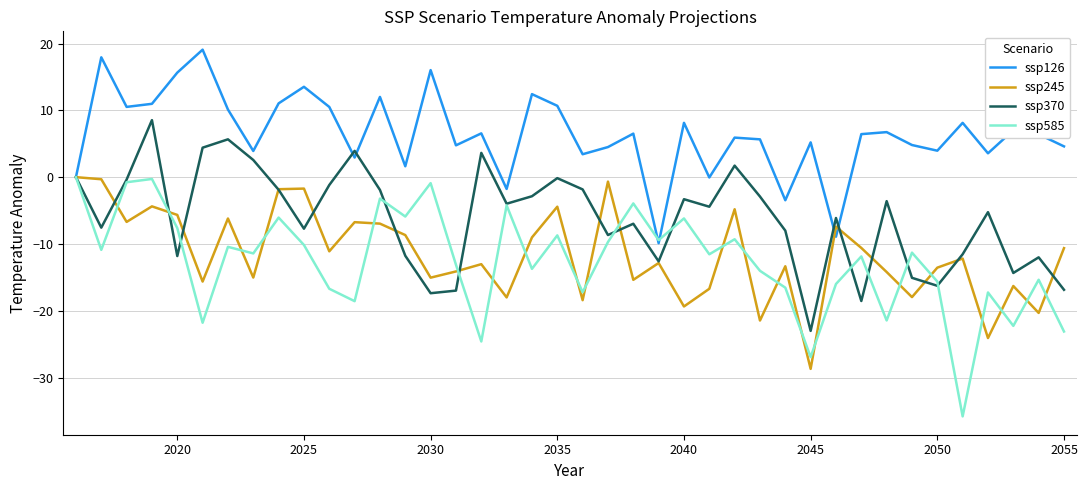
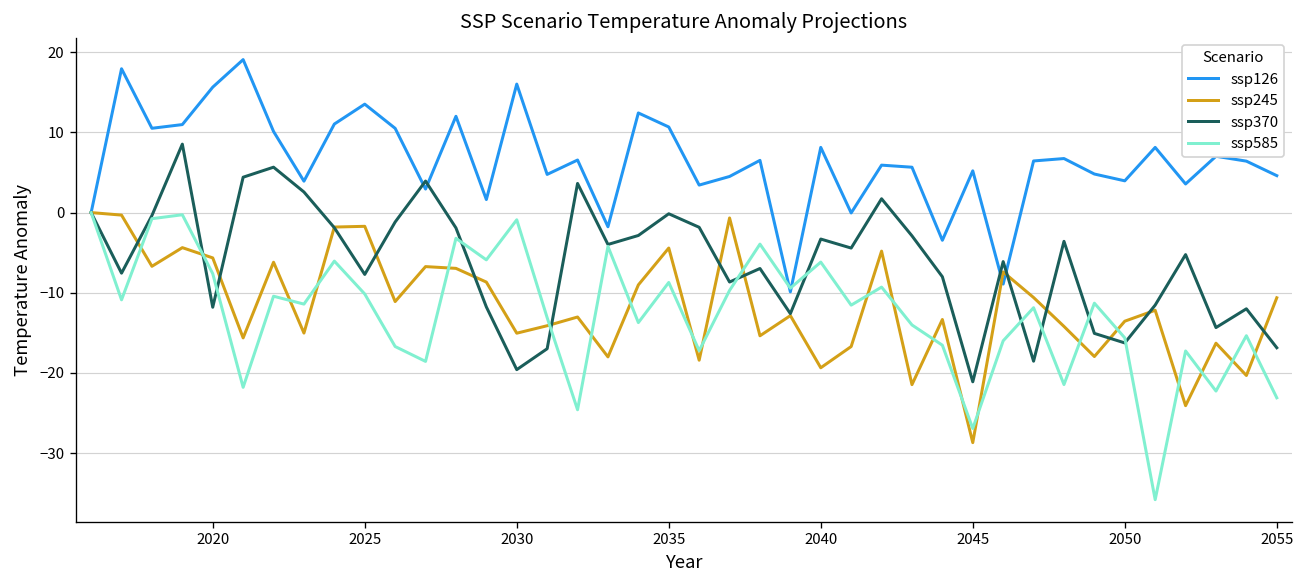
ssp370, 2030: -17 -> -20
ssp370, 2045: -23 -> -21
